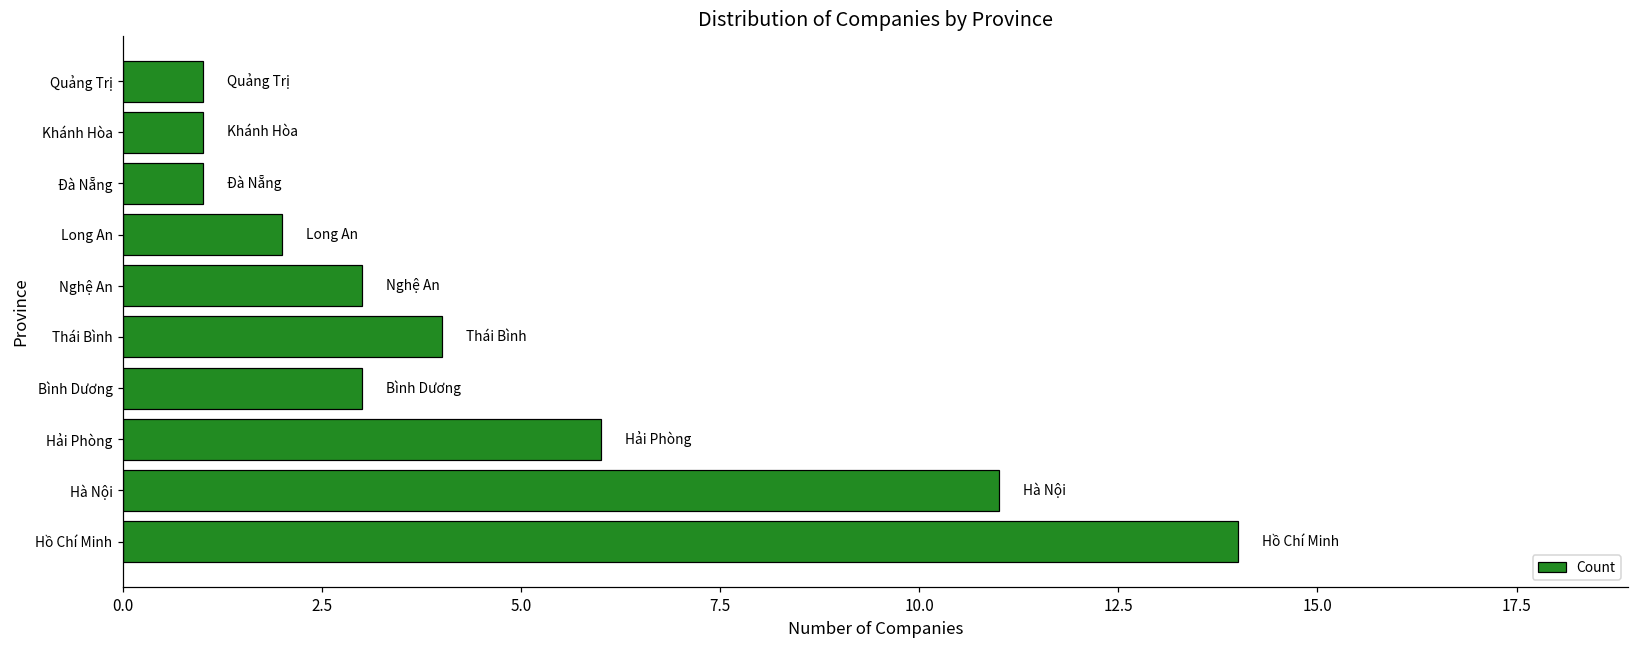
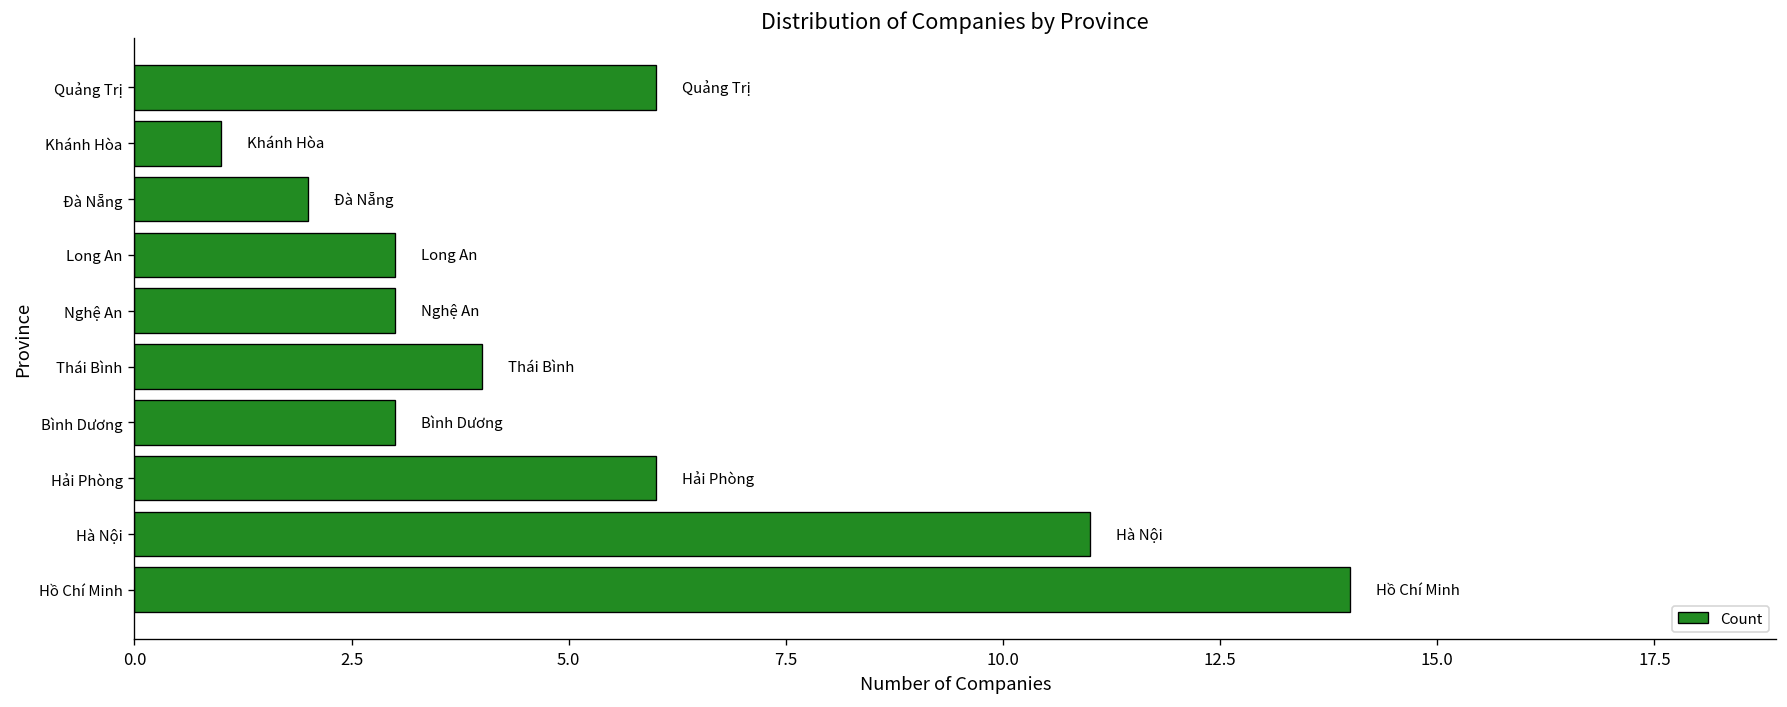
Quảng Trị: 1 -> 6
Đà Nẵng: 1 -> 2
Long An: 2 -> 3
